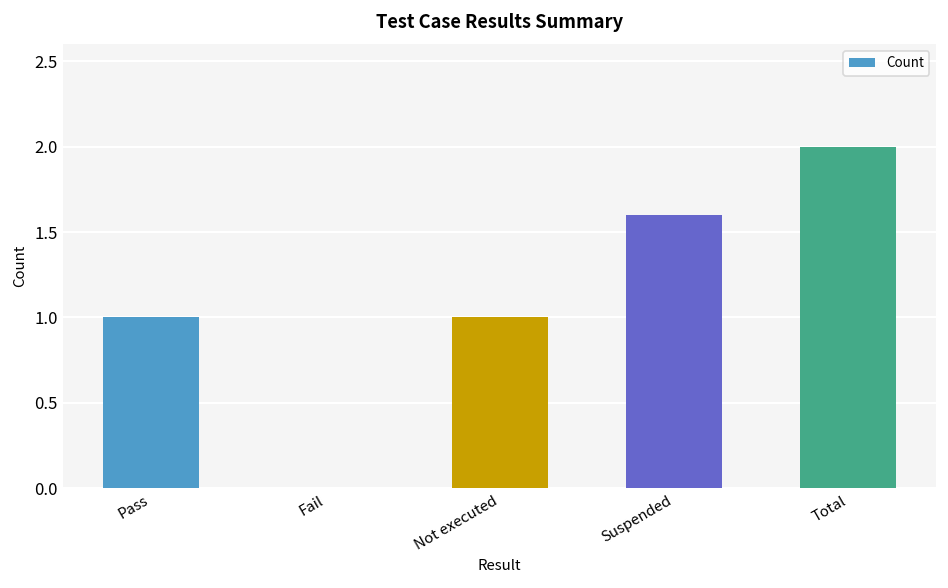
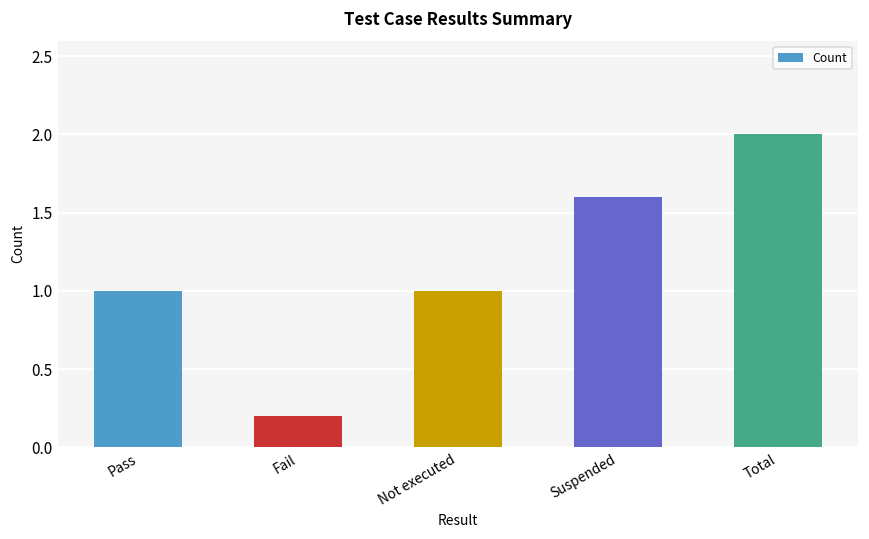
Fail: 0.0 -> 0.2
